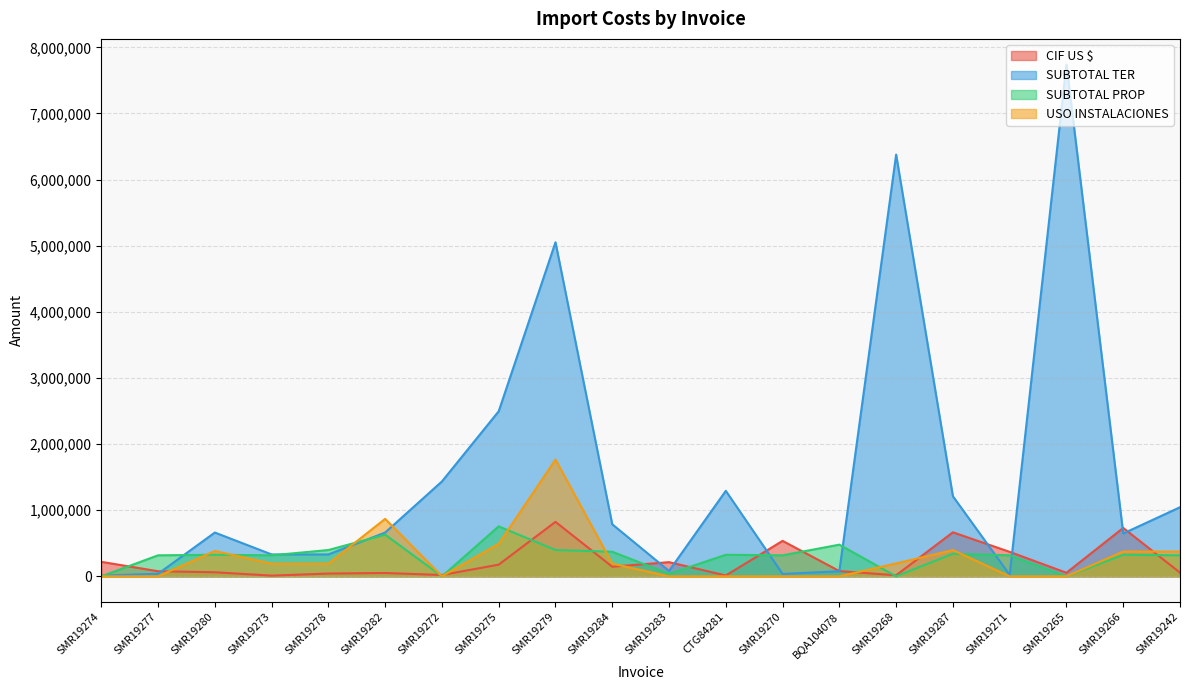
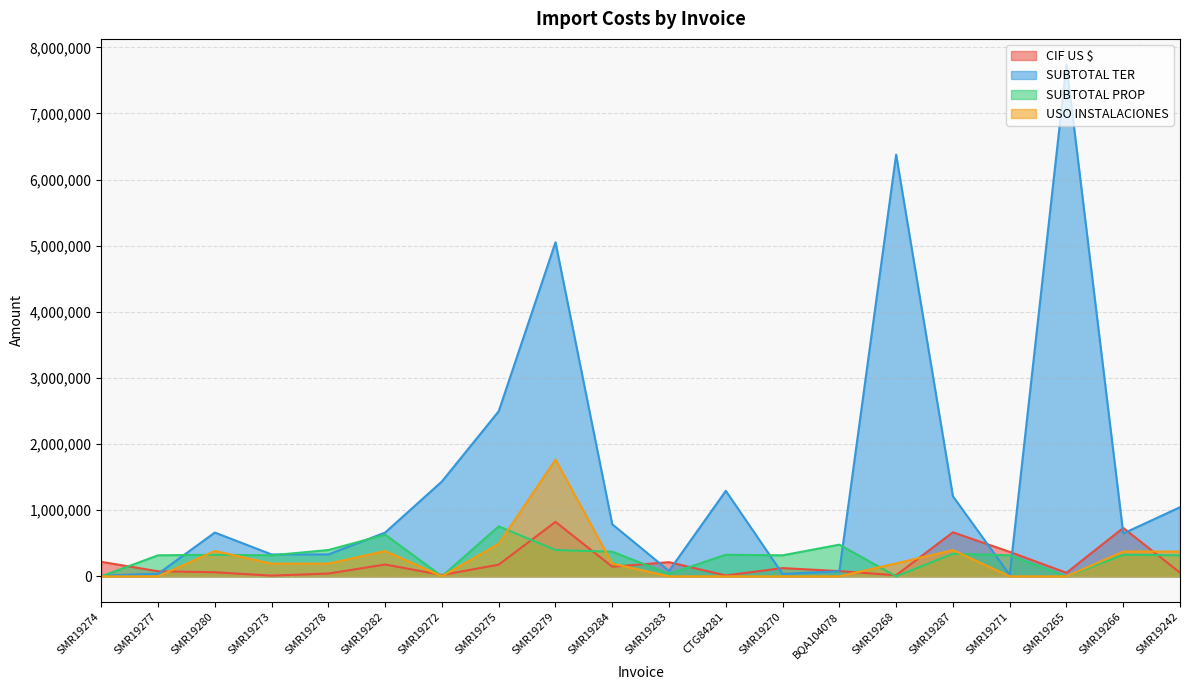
CIF US $, SMR19282: 100,000 -> 200,000
USO INSTALACIONES, SMR19282: 900,000 -> 400,000
CIF US $, SMR19270: 500,000 -> 100,000
